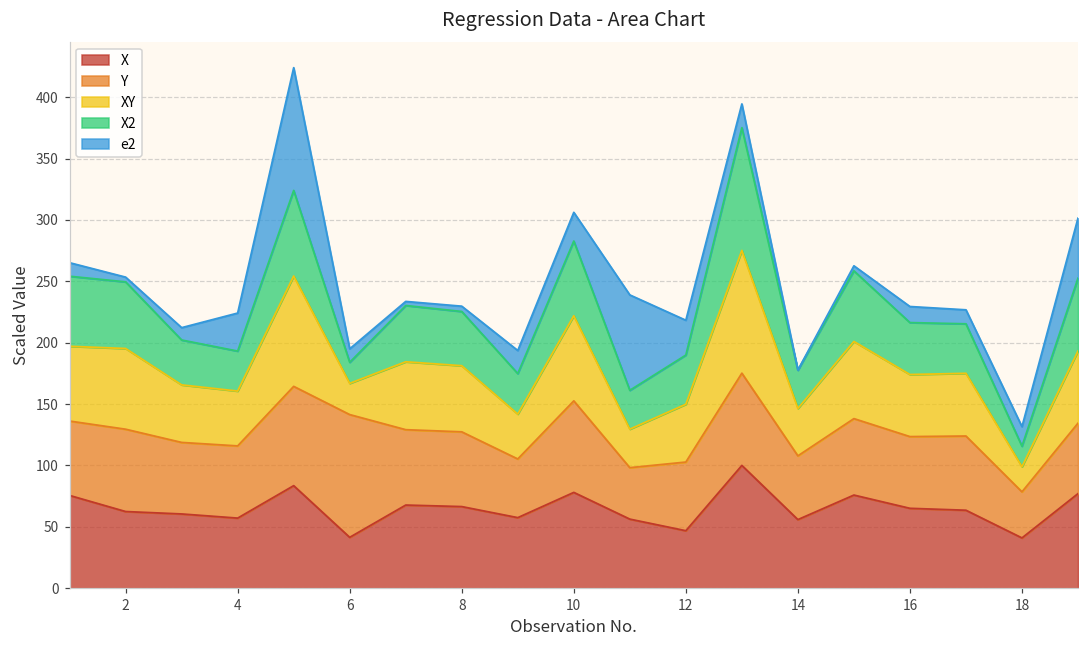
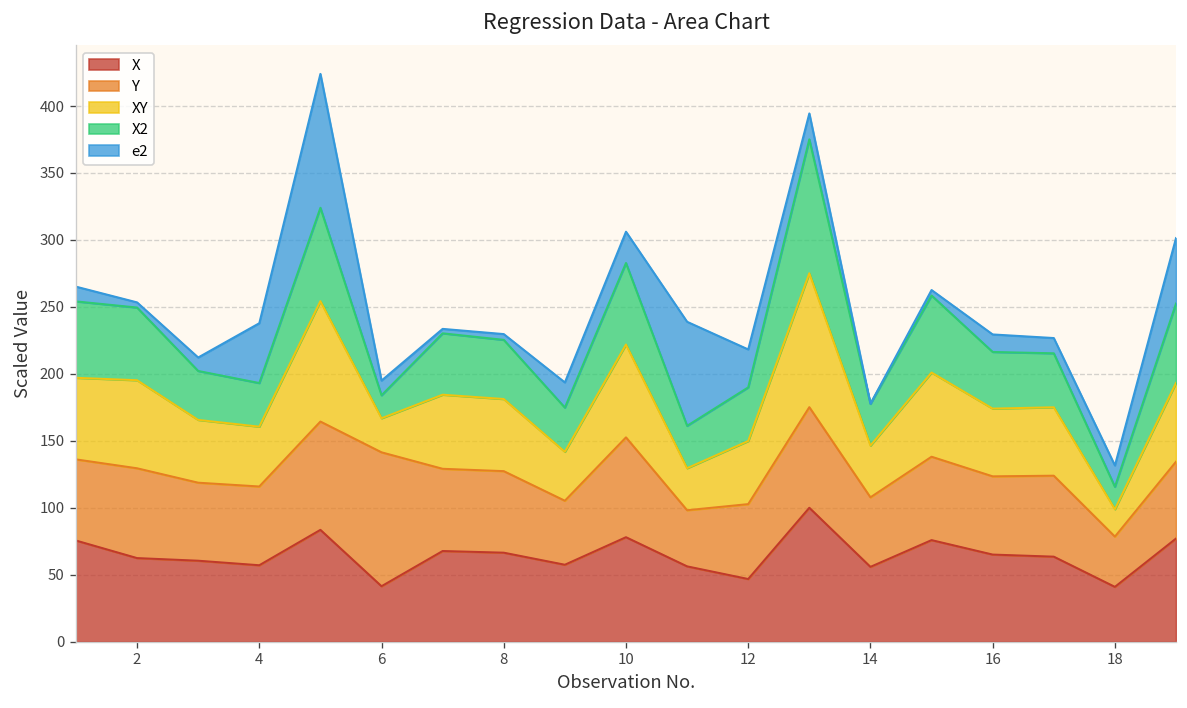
e2, 4: 31 -> 45
